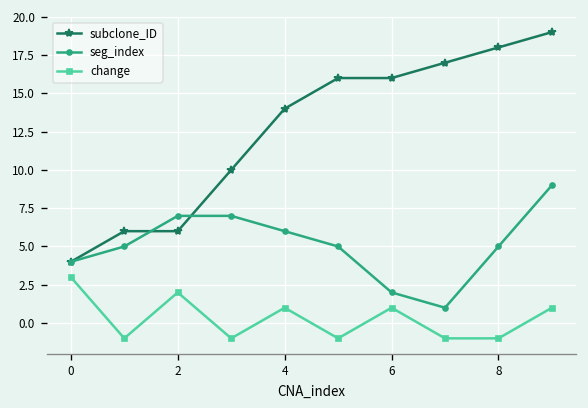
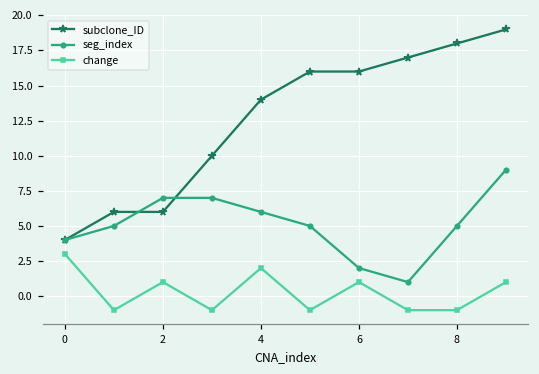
change, 2: 2 -> 1
change, 4: 1 -> 2
